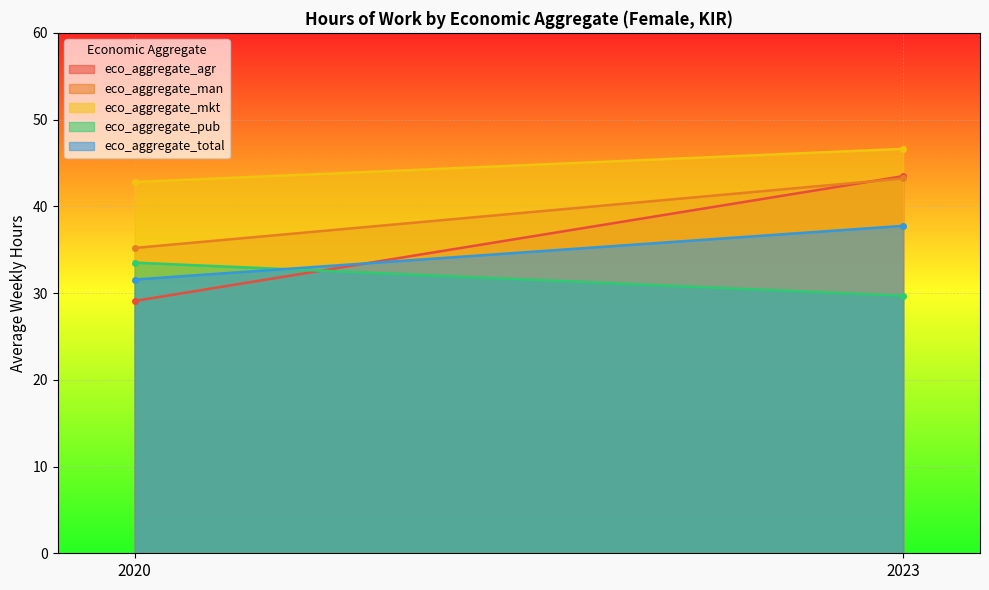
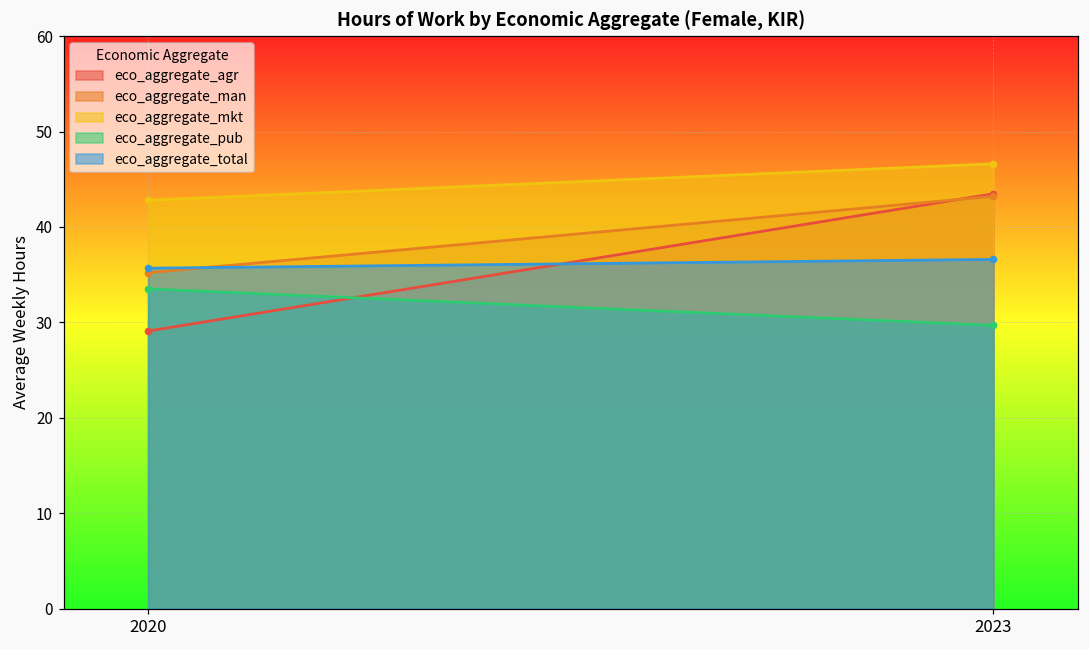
eco_aggregate_total, 2020: 32 -> 36
eco_aggregate_total, 2023: 38 -> 37
